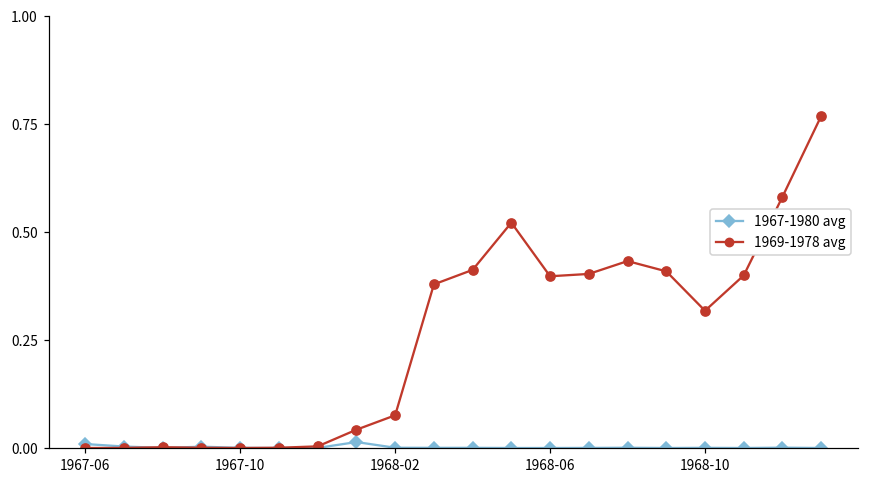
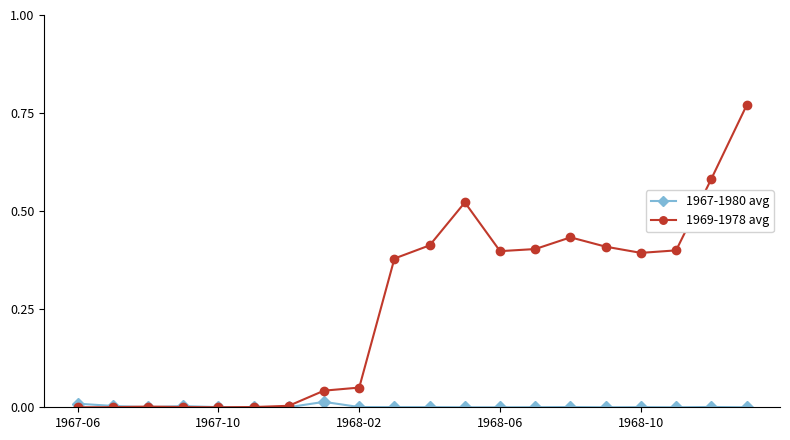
1969-1978 avg, 1968-02: 0.08 -> 0.05
1969-1978 avg, 1968-10: 0.32 -> 0.39
